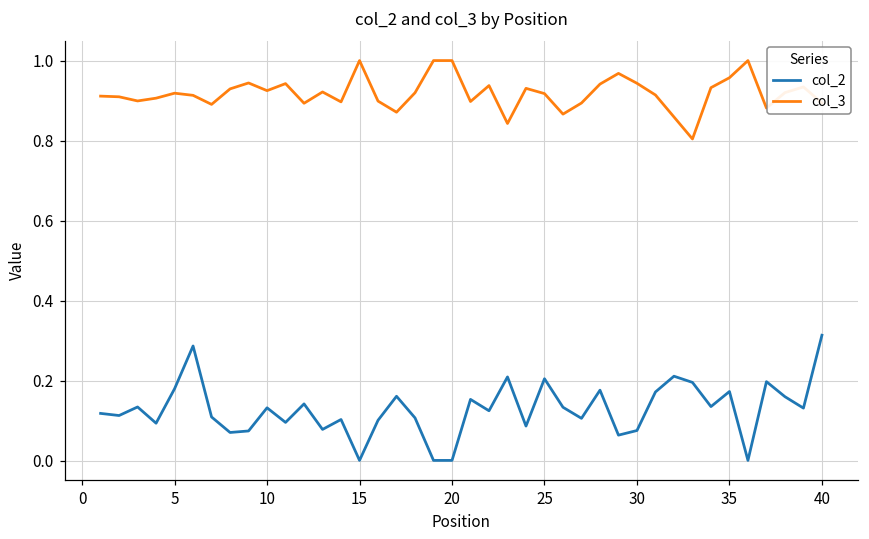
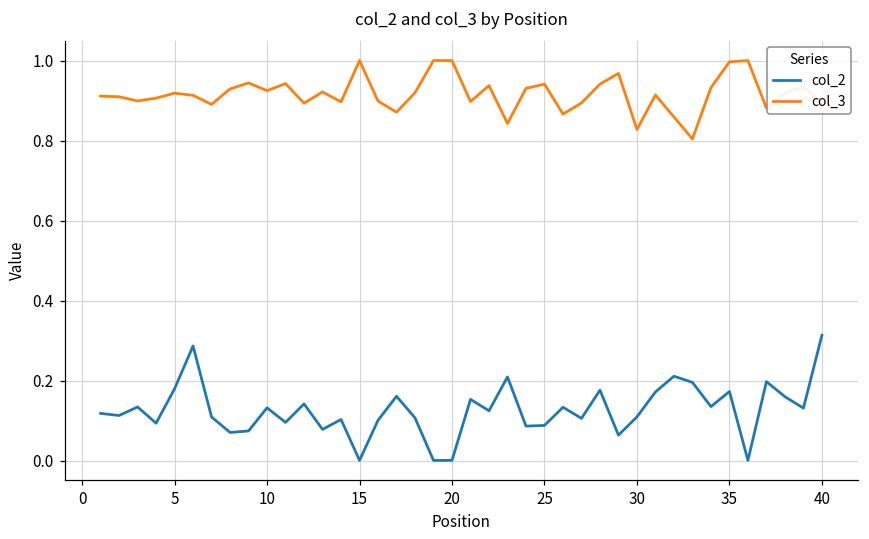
col_2, 25: 0.21 -> 0.09
col_3, 25: 0.92 -> 0.94
col_2, 30: 0.08 -> 0.11
col_3, 30: 0.94 -> 0.83
col_3, 35: 0.96 -> 1.00
